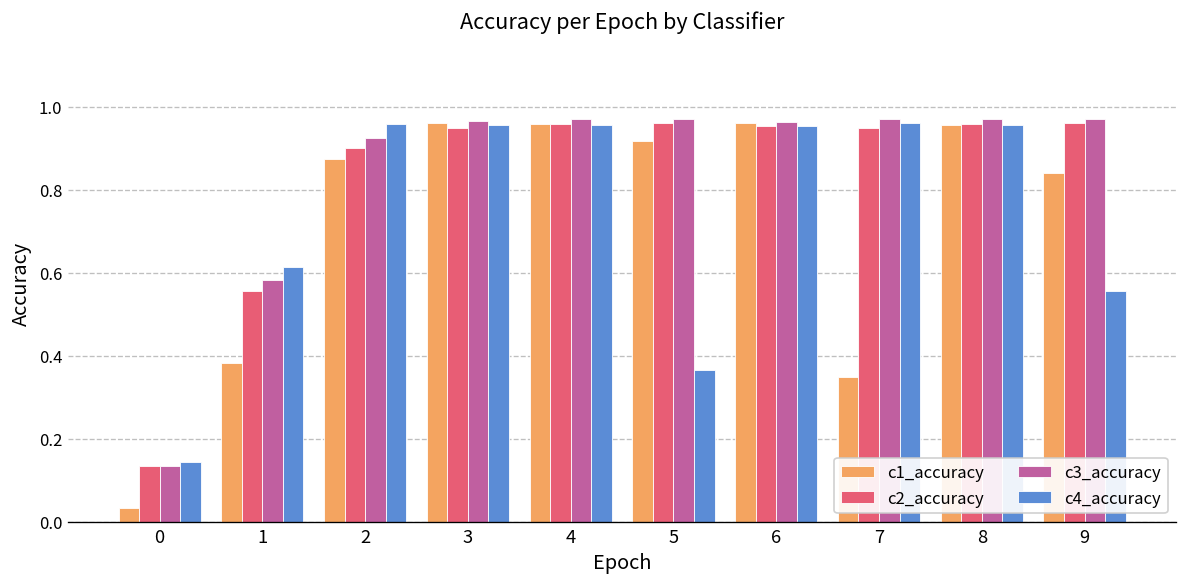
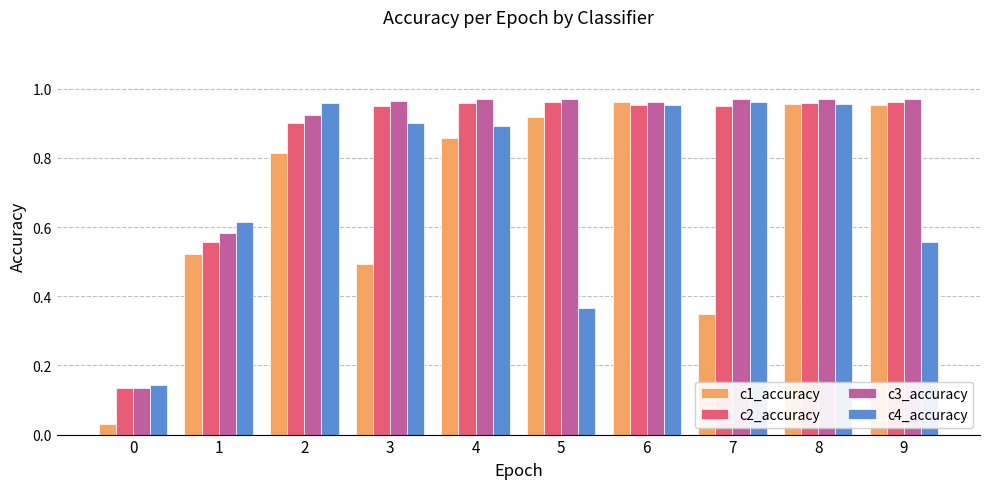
c1_accuracy, 1: 0.38 -> 0.52
c1_accuracy, 2: 0.87 -> 0.81
c1_accuracy, 3: 0.96 -> 0.49
c4_accuracy, 3: 0.96 -> 0.90
c1_accuracy, 4: 0.96 -> 0.86
c4_accuracy, 4: 0.96 -> 0.89
c1_accuracy, 9: 0.84 -> 0.95
